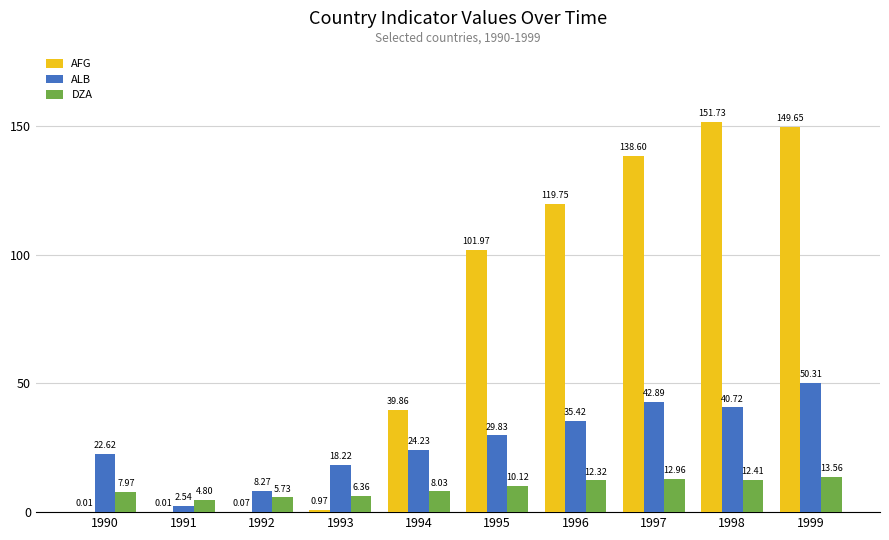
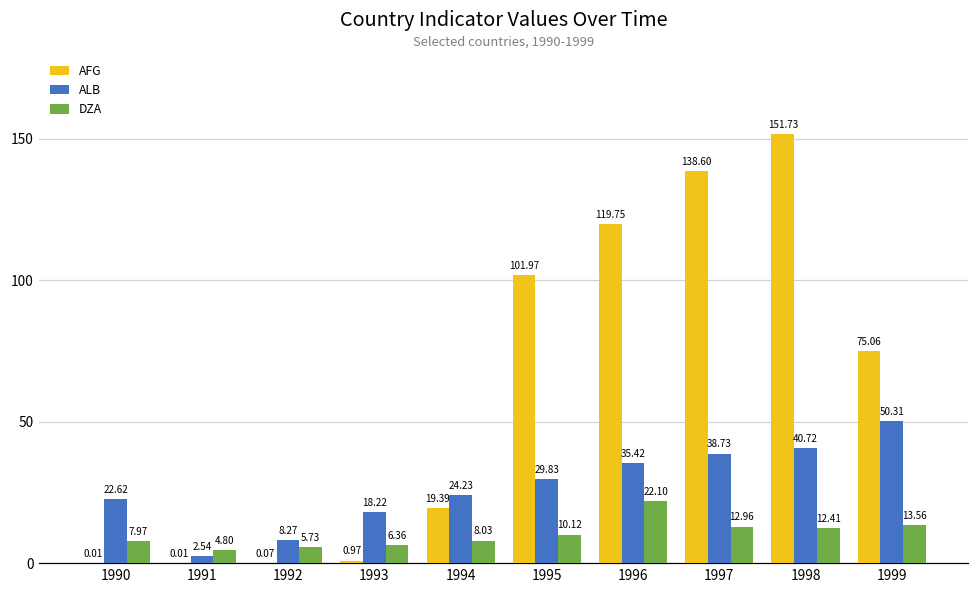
AFG, 1994: 39.86 -> 19.39
DZA, 1996: 12.32 -> 22.10
ALB, 1997: 42.89 -> 38.73
AFG, 1999: 149.65 -> 75.06
